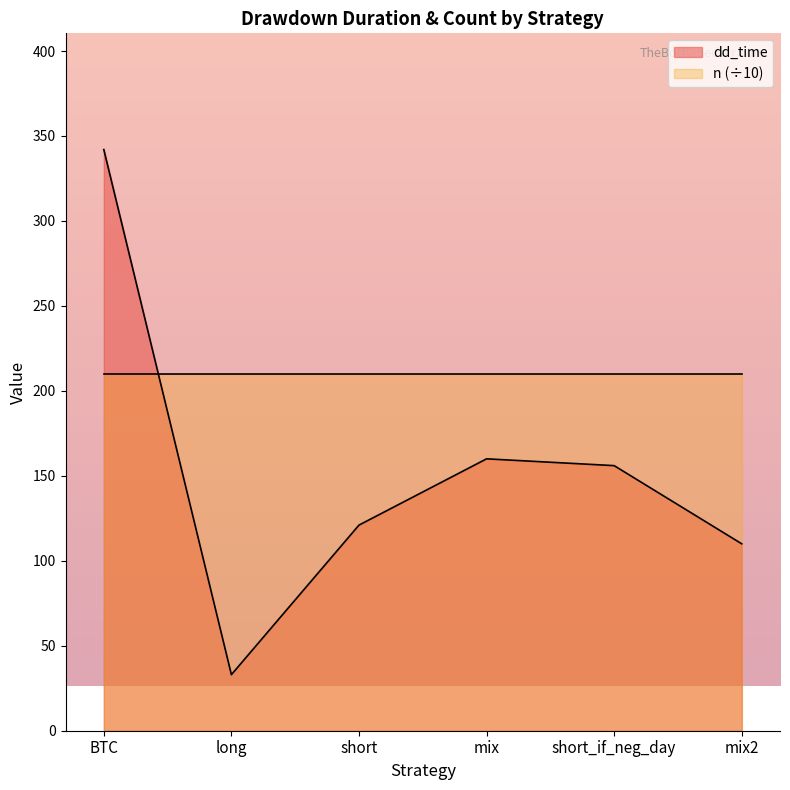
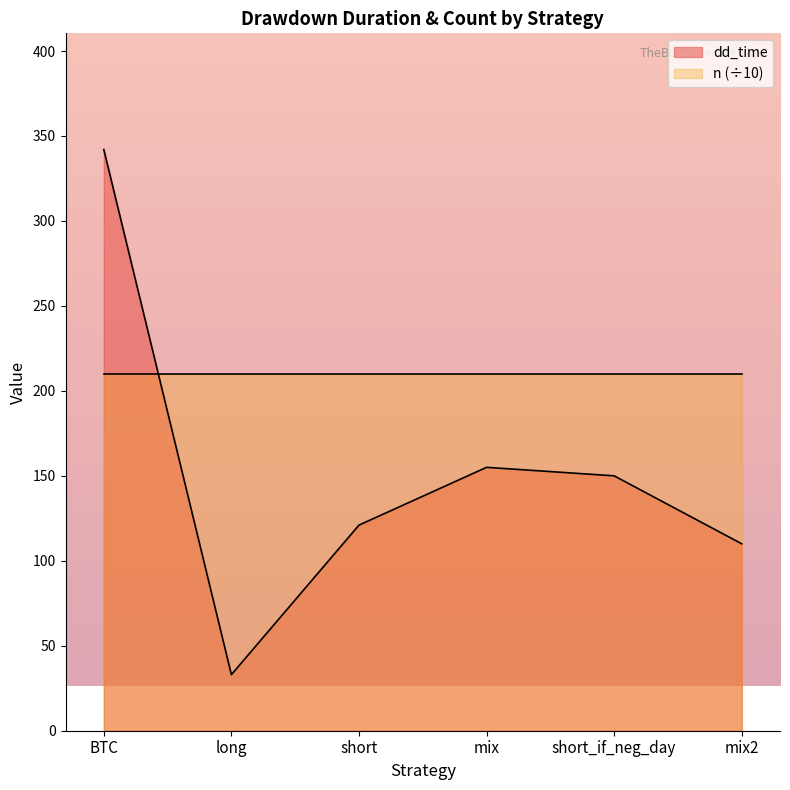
dd_time, mix: 160 -> 155
dd_time, short_if_neg_day: 156 -> 150
